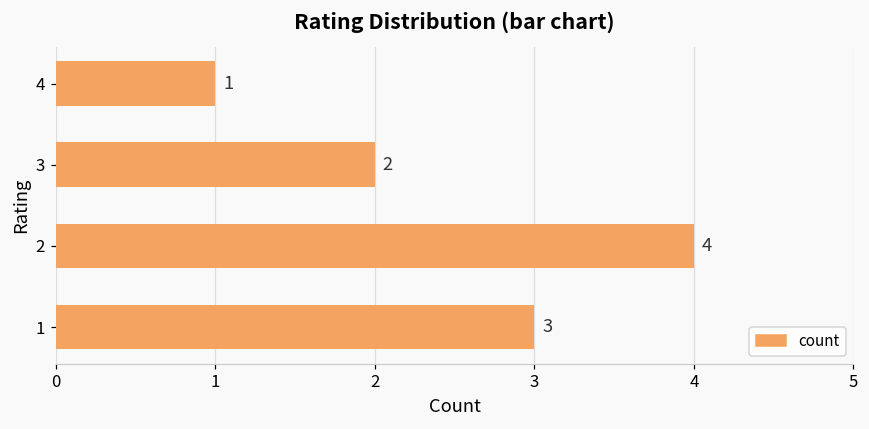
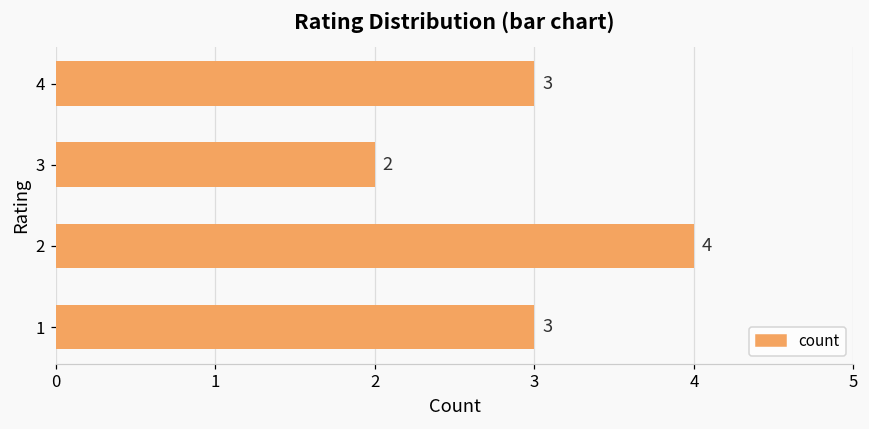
4: 1 -> 3
